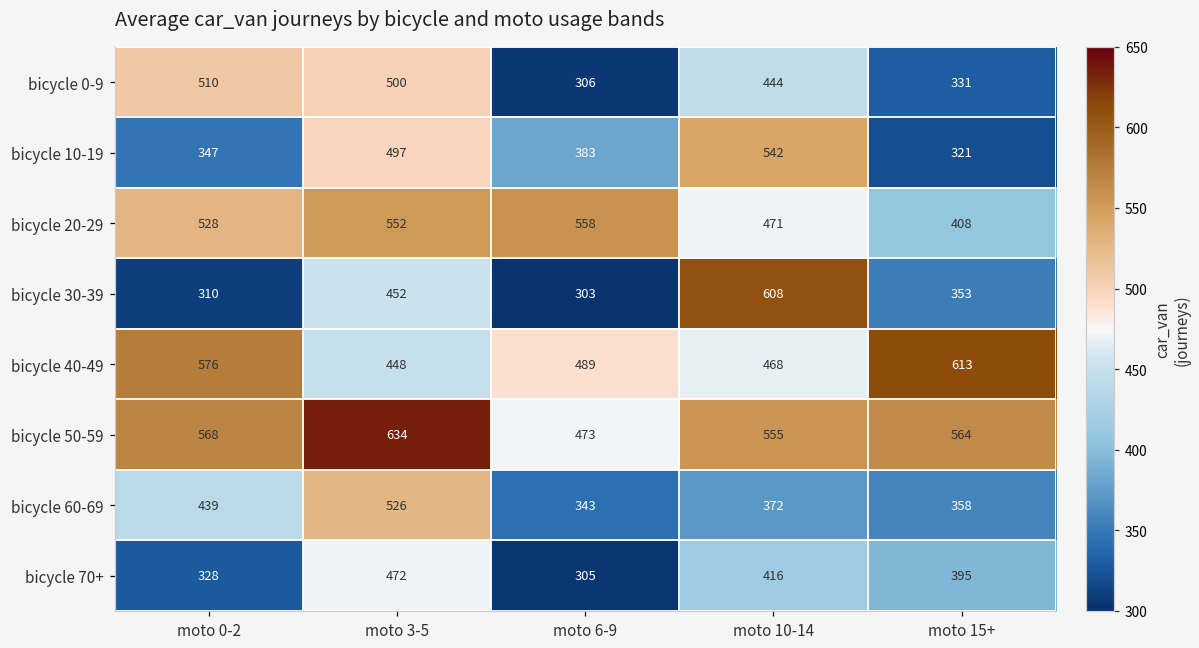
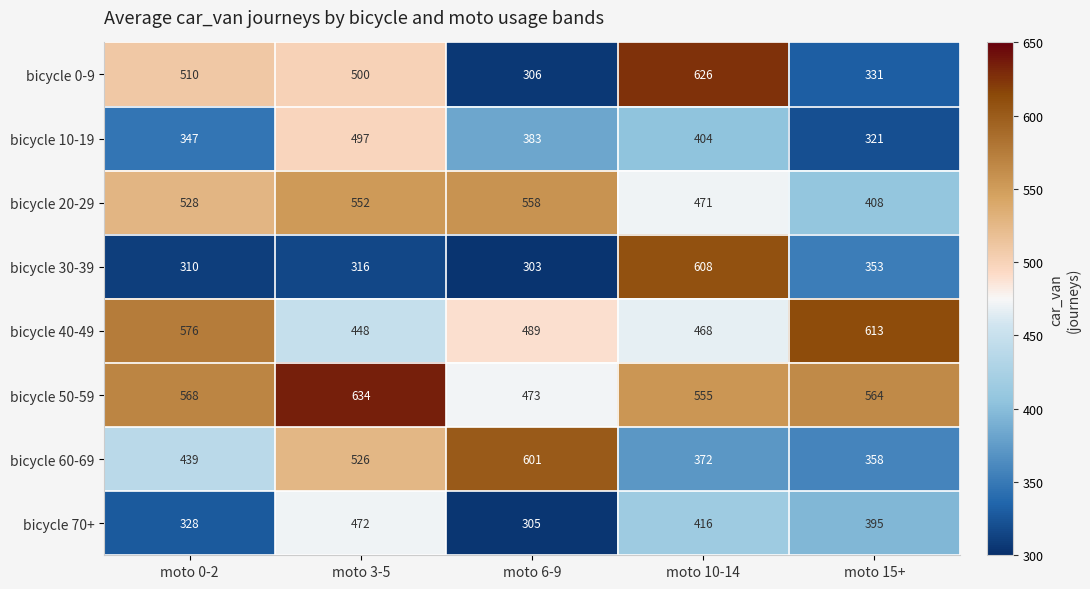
bicycle 0-9, moto 10-14: 444 -> 626
bicycle 10-19, moto 10-14: 542 -> 404
bicycle 30-39, moto 3-5: 452 -> 316
bicycle 60-69, moto 6-9: 343 -> 601
